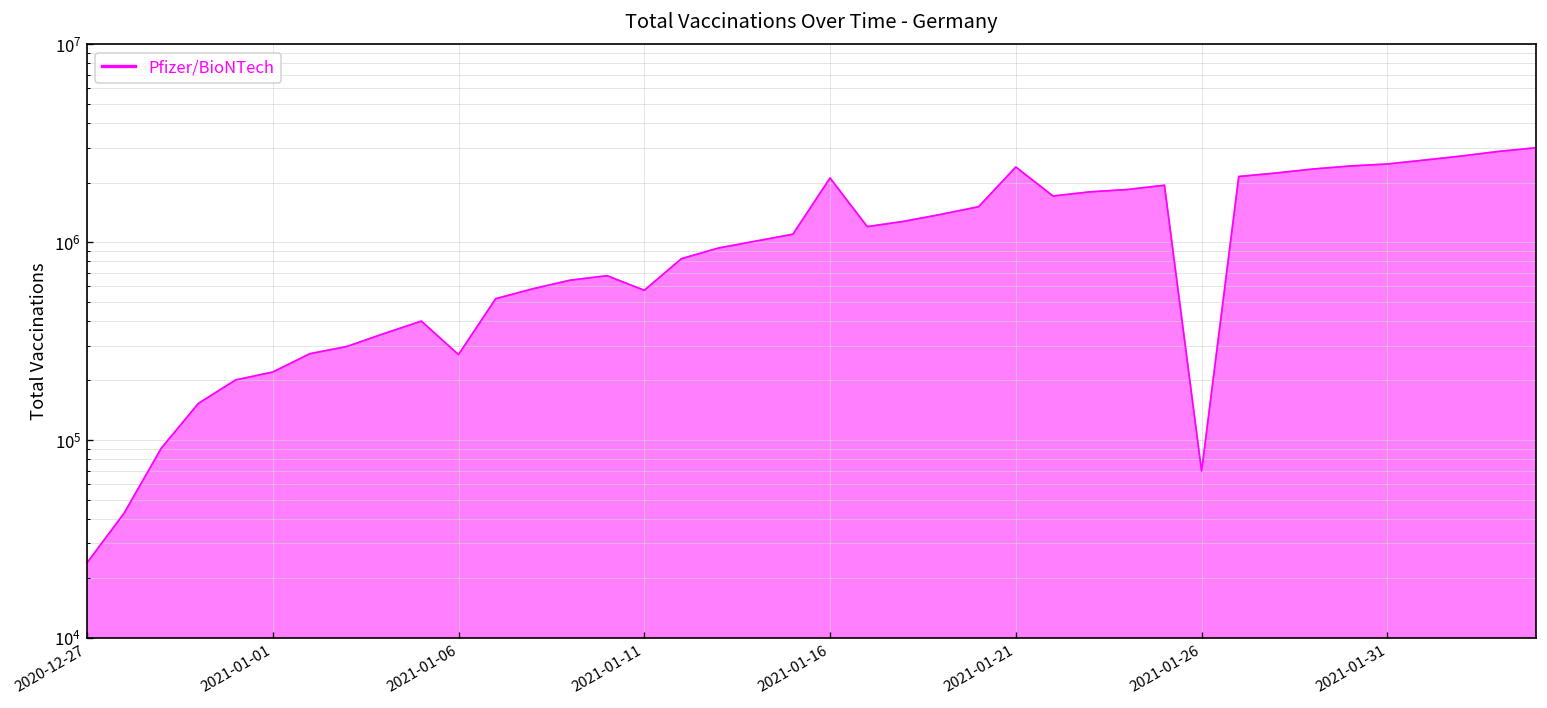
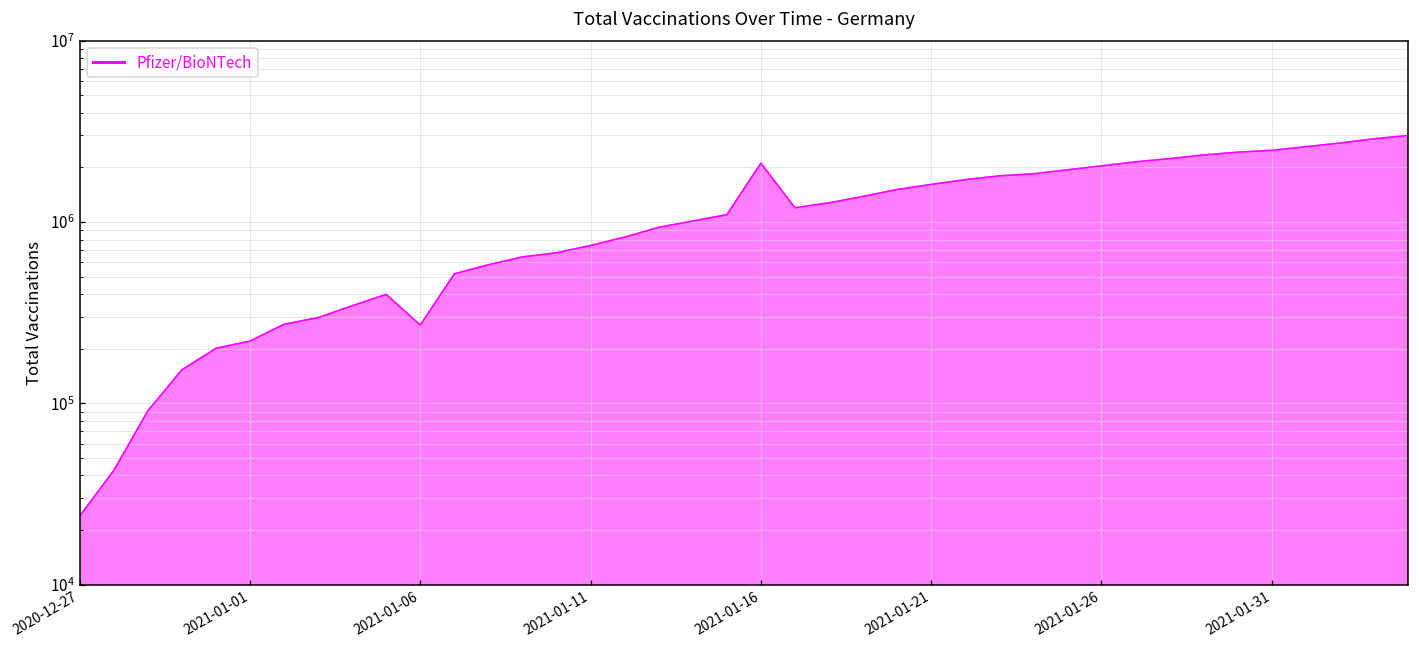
2021-01-11: 570000 -> 700000
2021-01-21: 2400000 -> 1600000
2021-01-26: 70000 -> 2000000
